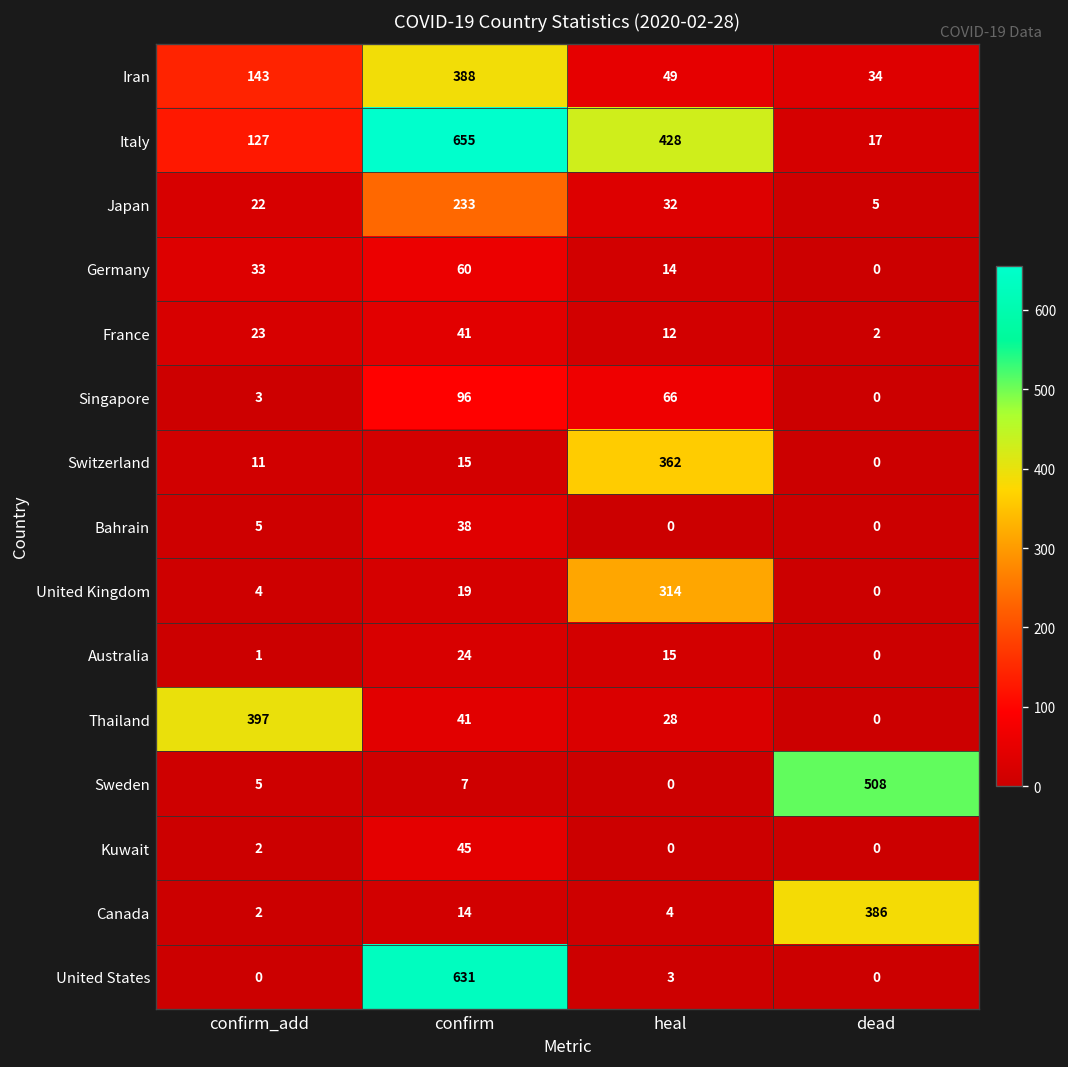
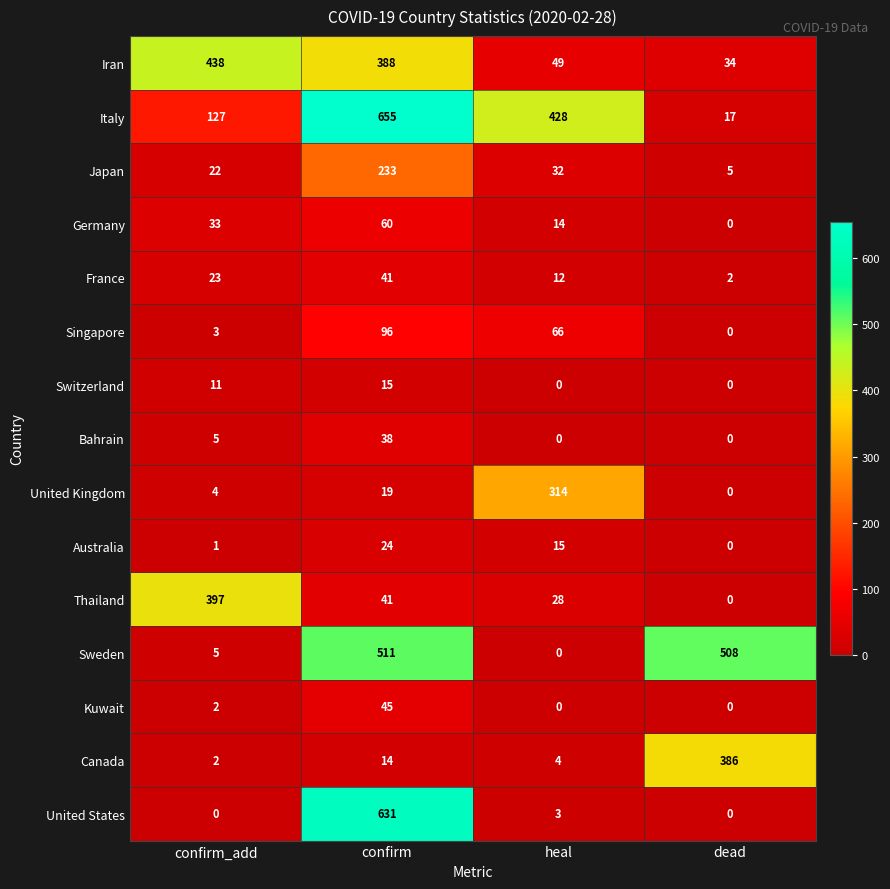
Iran, confirm_add: 143 -> 438
Switzerland, heal: 362 -> 0
Sweden, confirm: 7 -> 511
